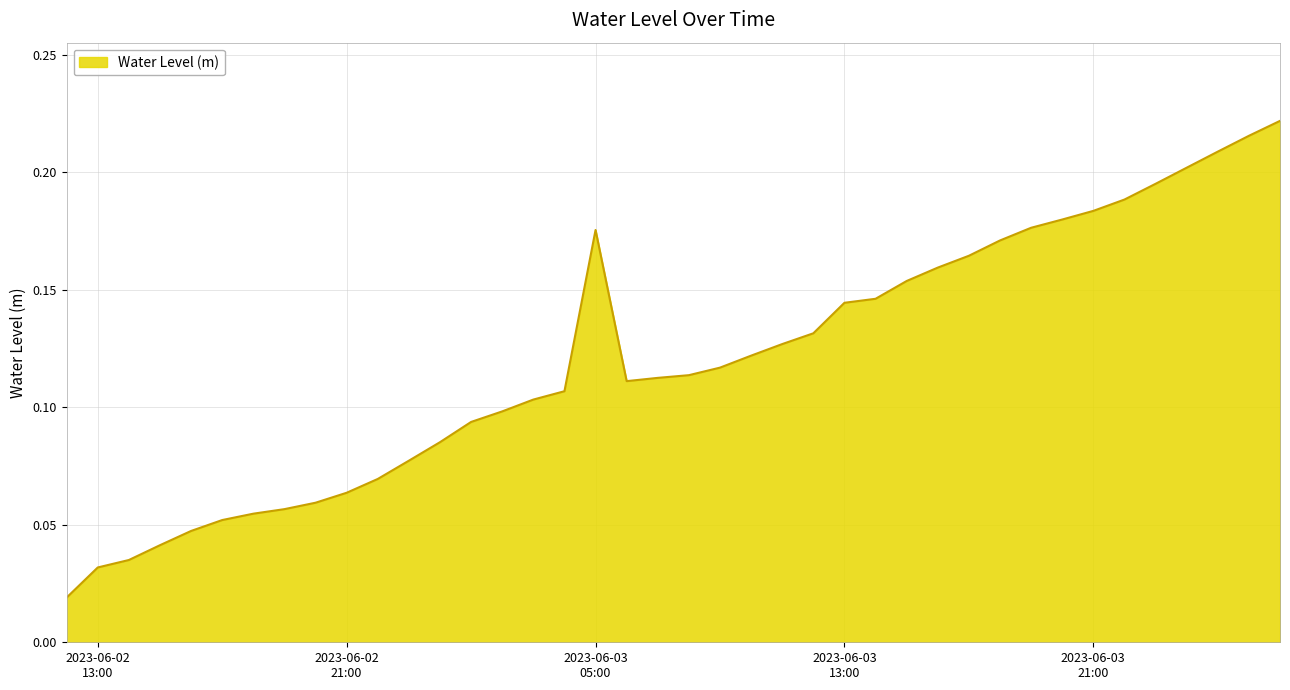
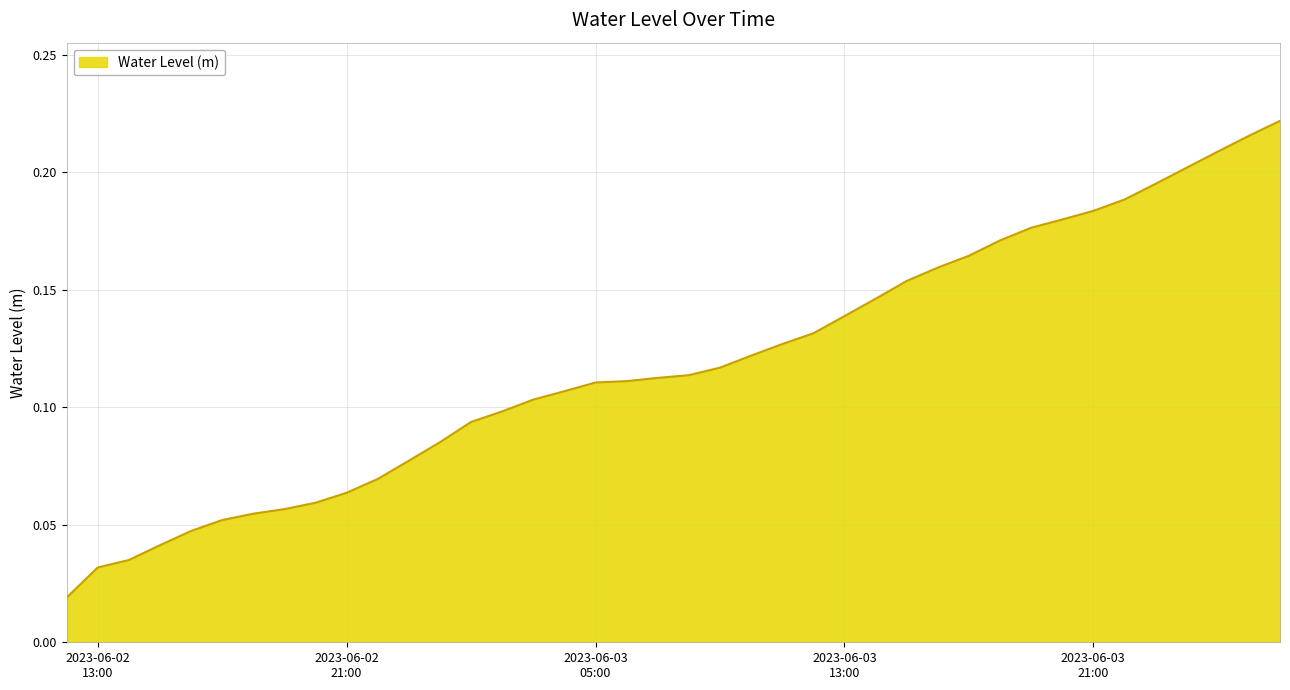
2023-06-03 05:00: 0.175 -> 0.111
2023-06-03 13:00: 0.144 -> 0.139
